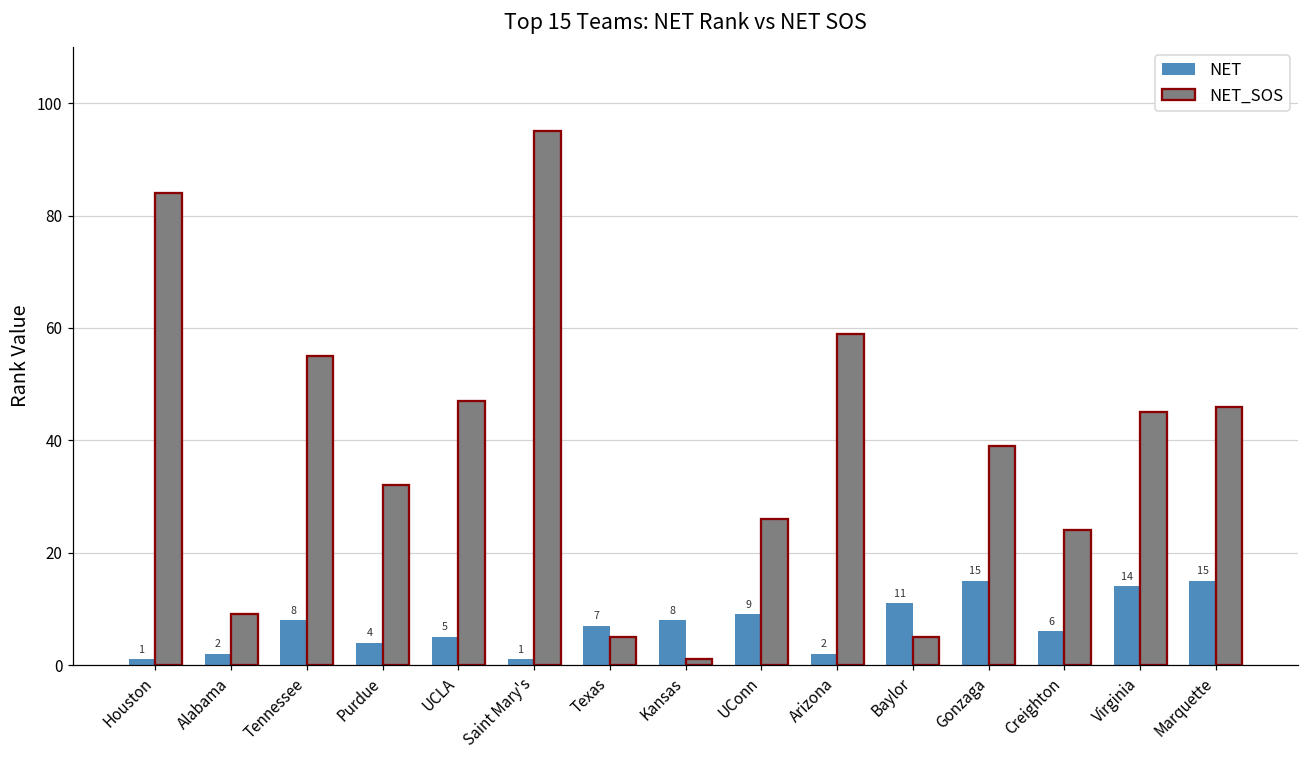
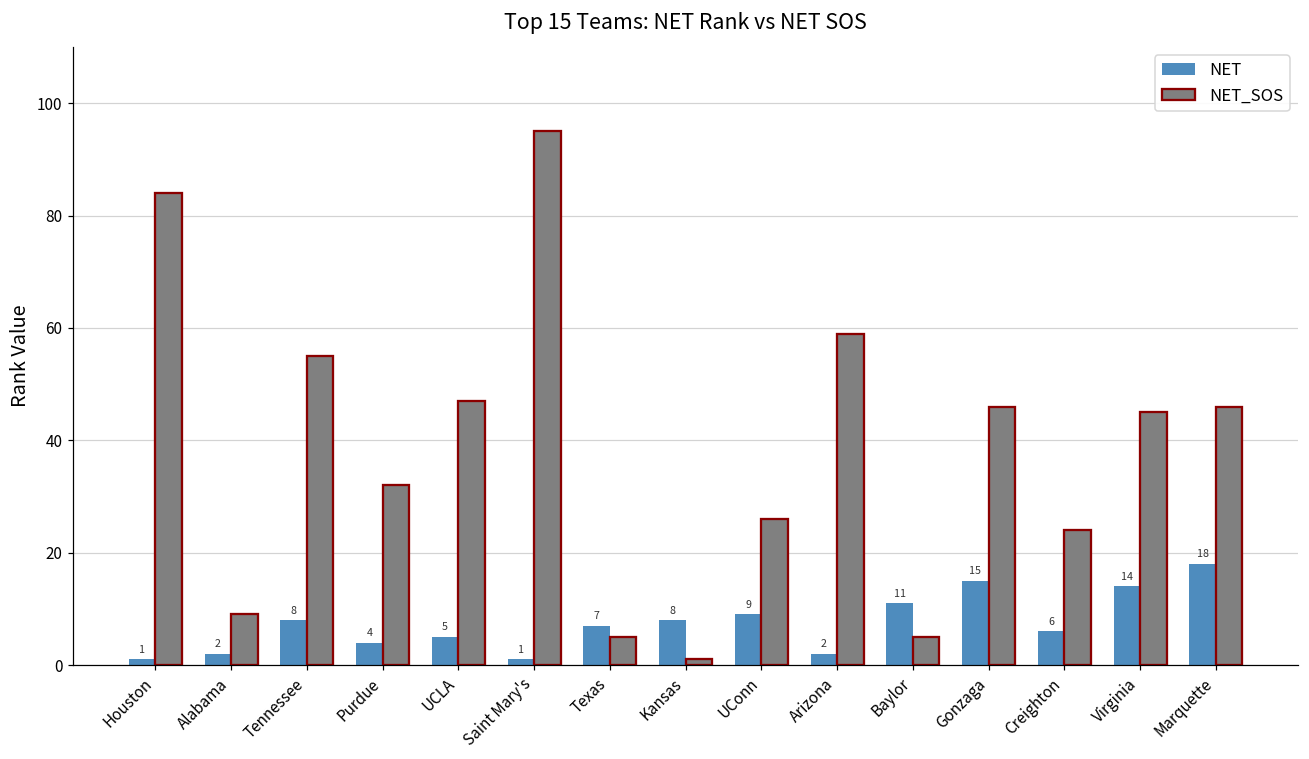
NET_SOS, Gonzaga: 39 -> 46
NET, Marquette: 15 -> 18
